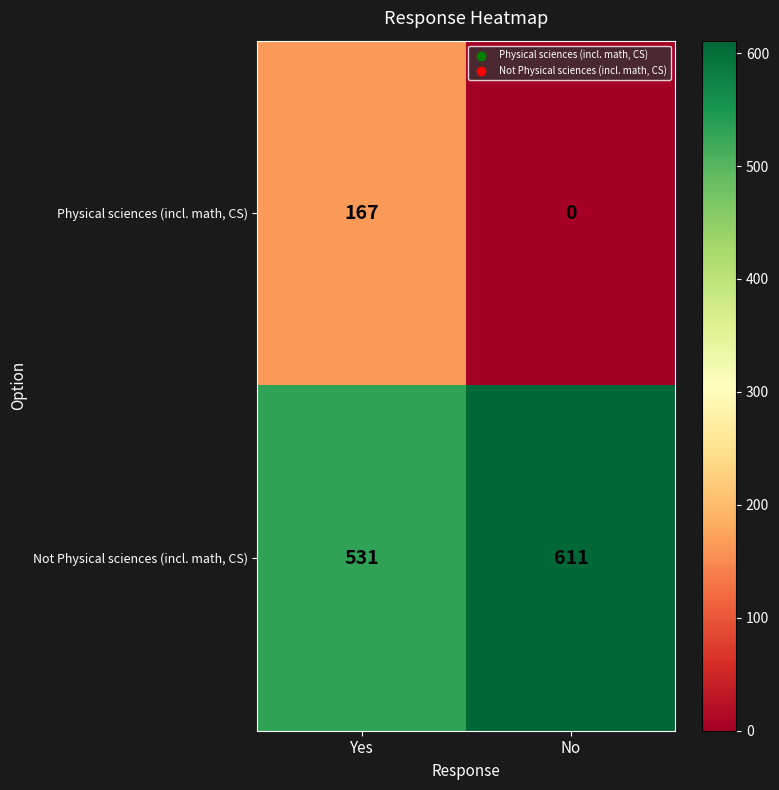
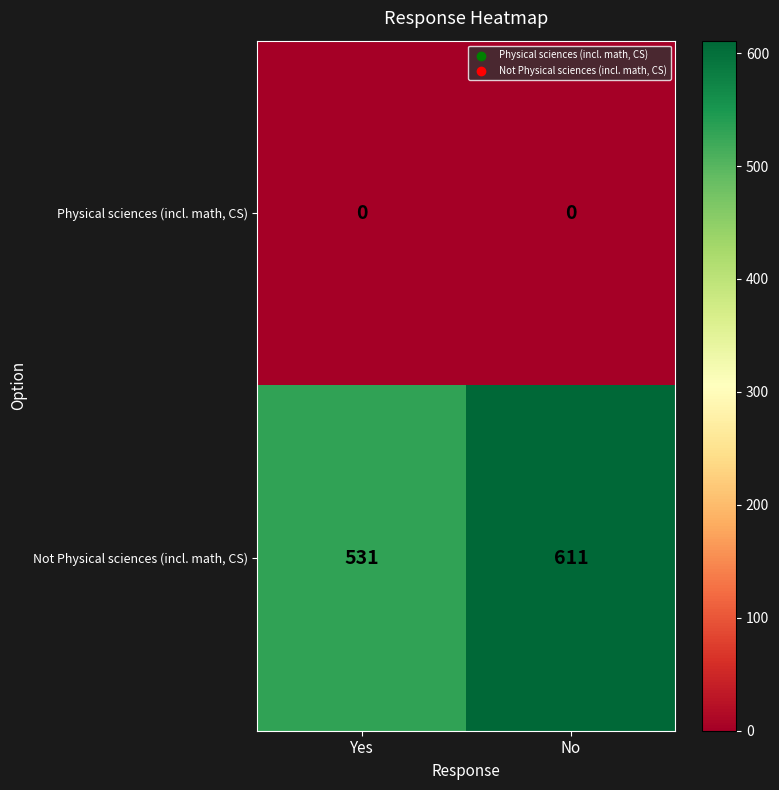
Physical sciences (incl. math, CS), Yes: 167 -> 0
